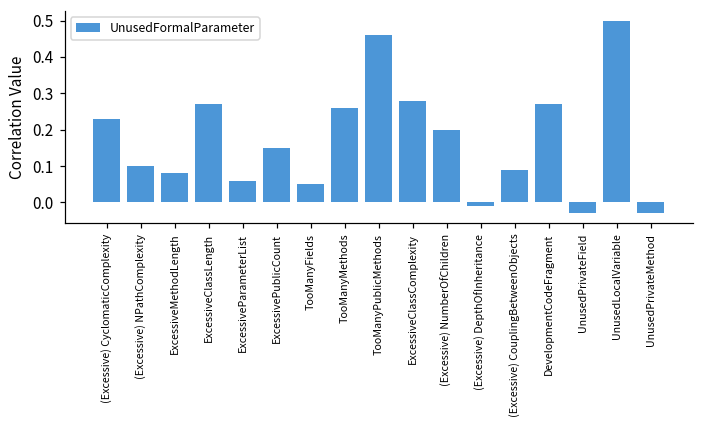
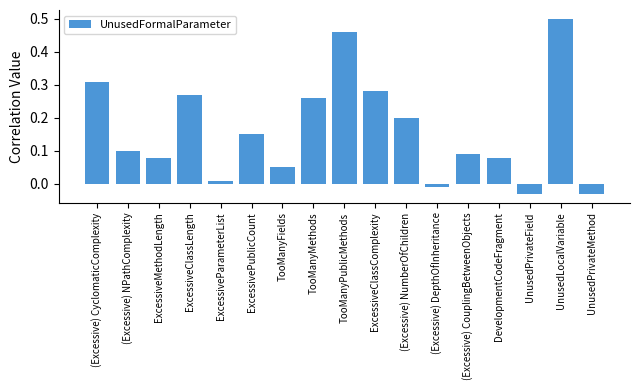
(Excessive) CyclomaticComplexity: 0.23 -> 0.31
ExcessiveParameterList: 0.06 -> 0.01
DevelopmentCodeFragment: 0.27 -> 0.08
